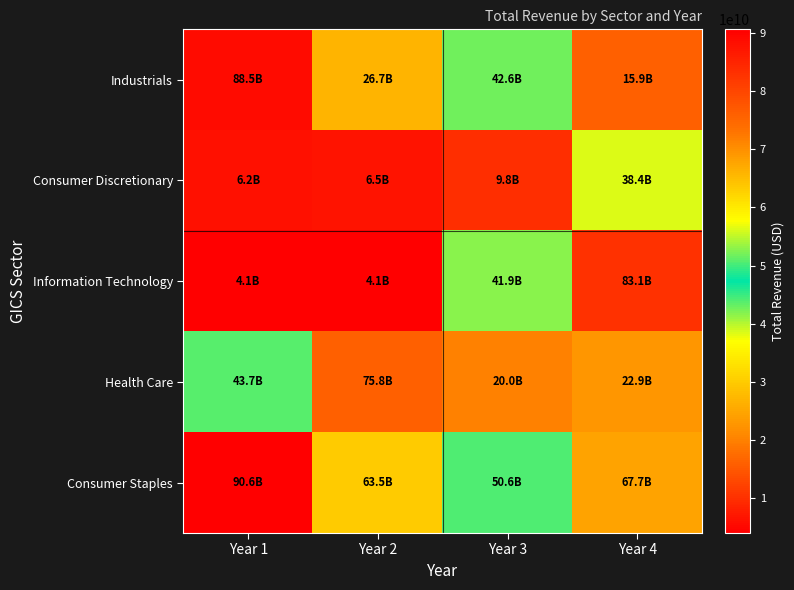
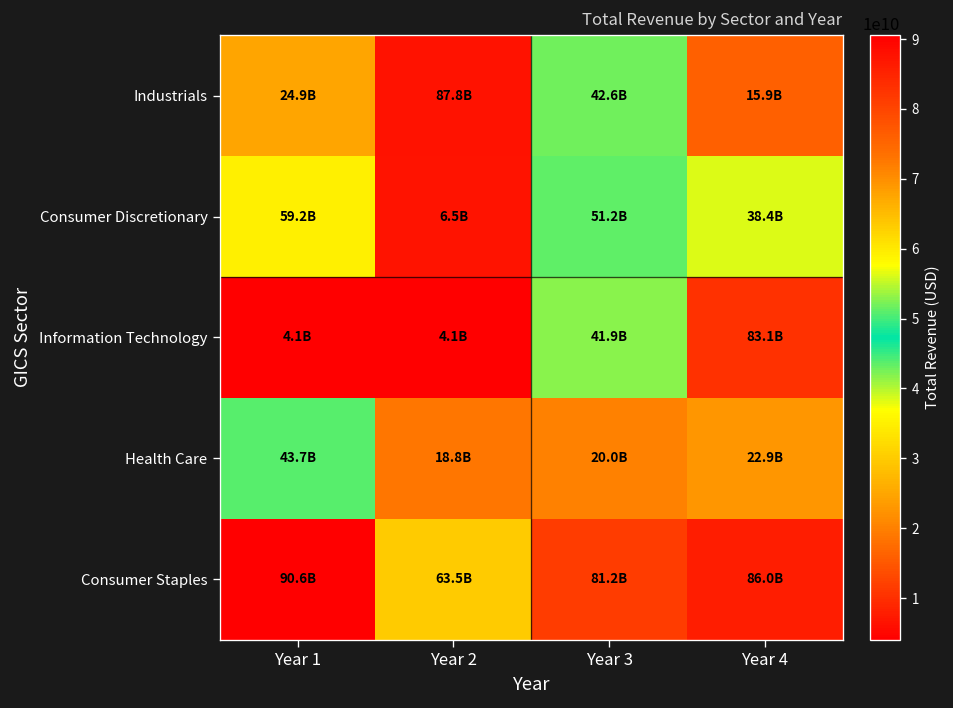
Industrials, Year 1: 88.5B -> 24.9B
Industrials, Year 2: 26.7B -> 87.8B
Consumer Discretionary, Year 1: 6.2B -> 59.2B
Consumer Discretionary, Year 3: 9.8B -> 51.2B
Health Care, Year 2: 75.8B -> 18.8B
Consumer Staples, Year 3: 50.6B -> 81.2B
Consumer Staples, Year 4: 67.7B -> 86.0B
